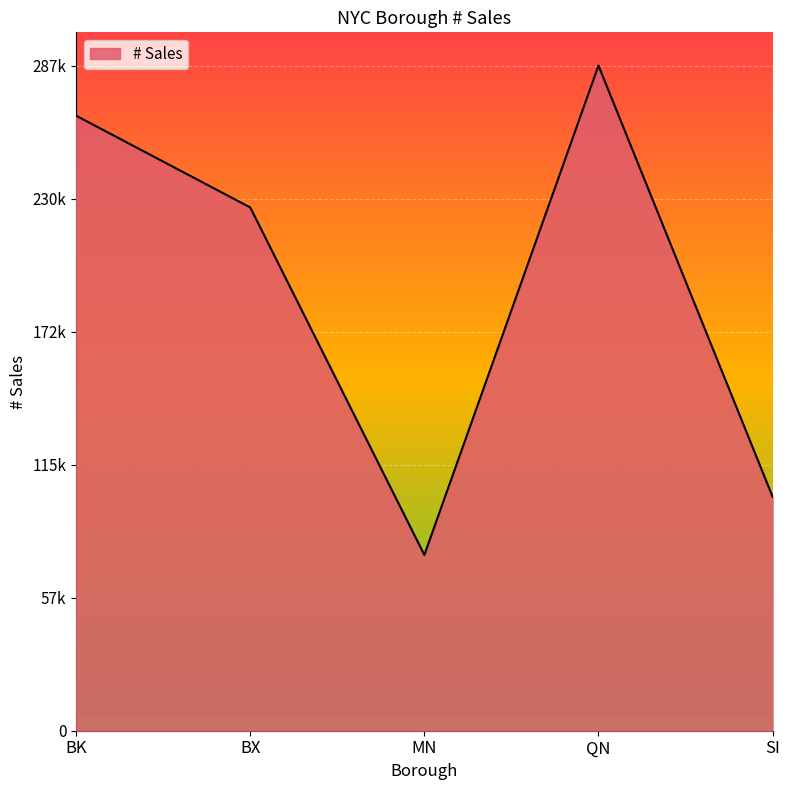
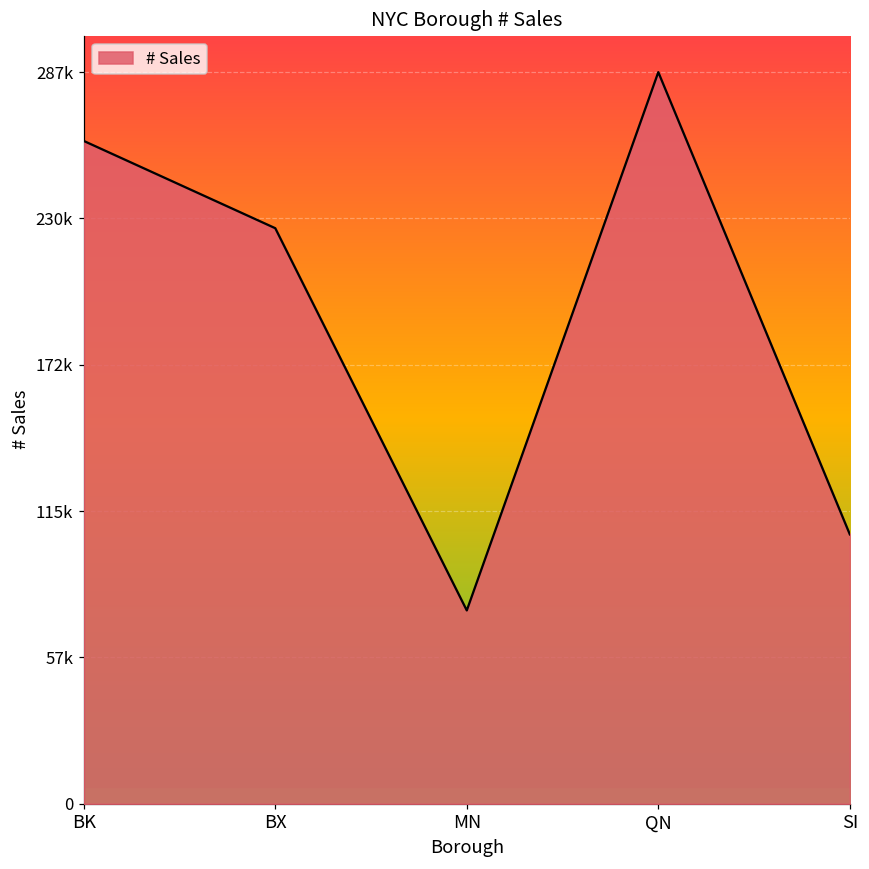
BK: 266000 -> 260000
SI: 101000 -> 106000
